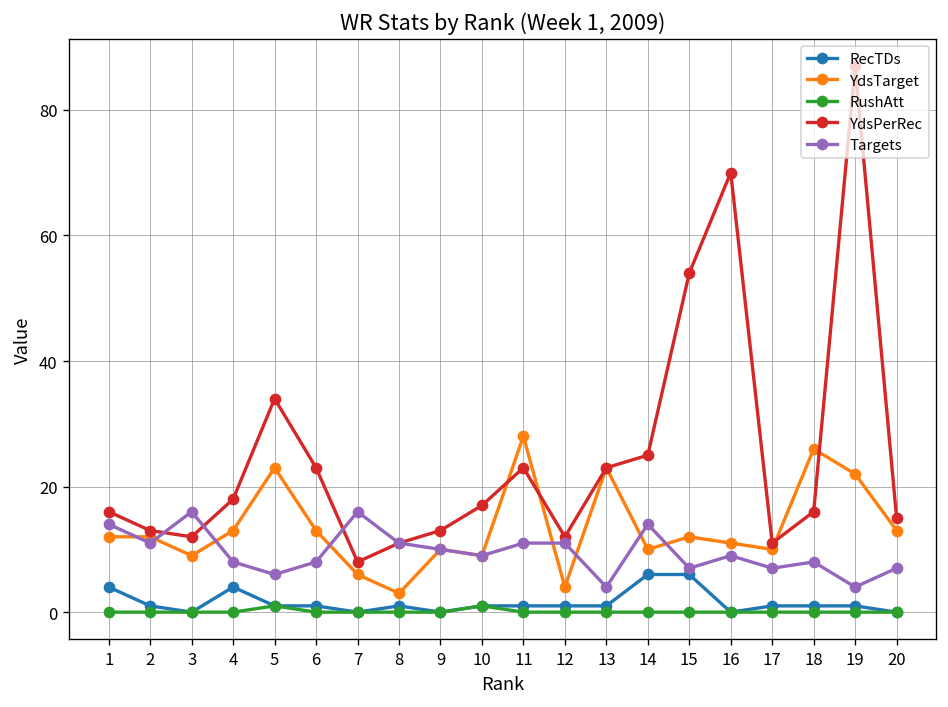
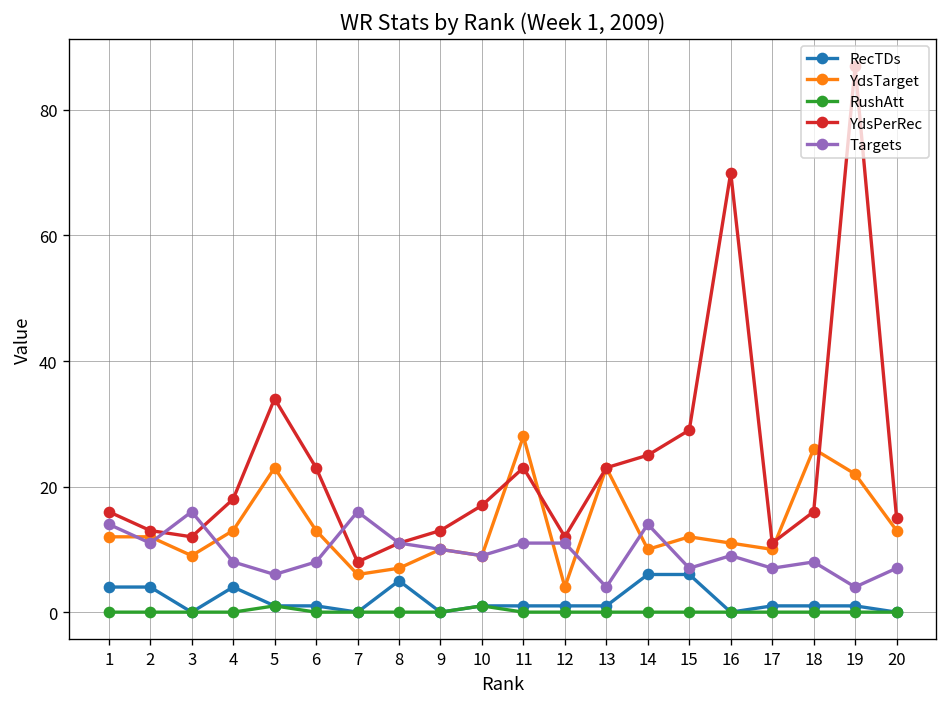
RecTDs, 2: 1 -> 4
RecTDs, 8: 1 -> 5
YdsTarget, 8: 3 -> 7
YdsPerRec, 15: 54 -> 29
